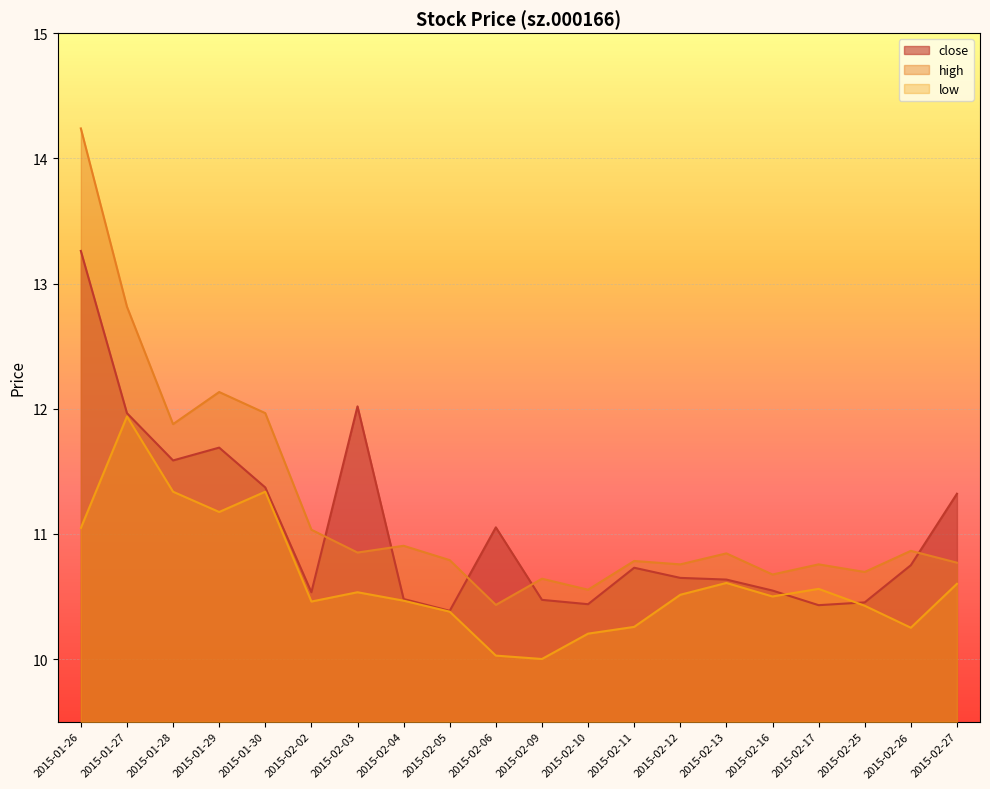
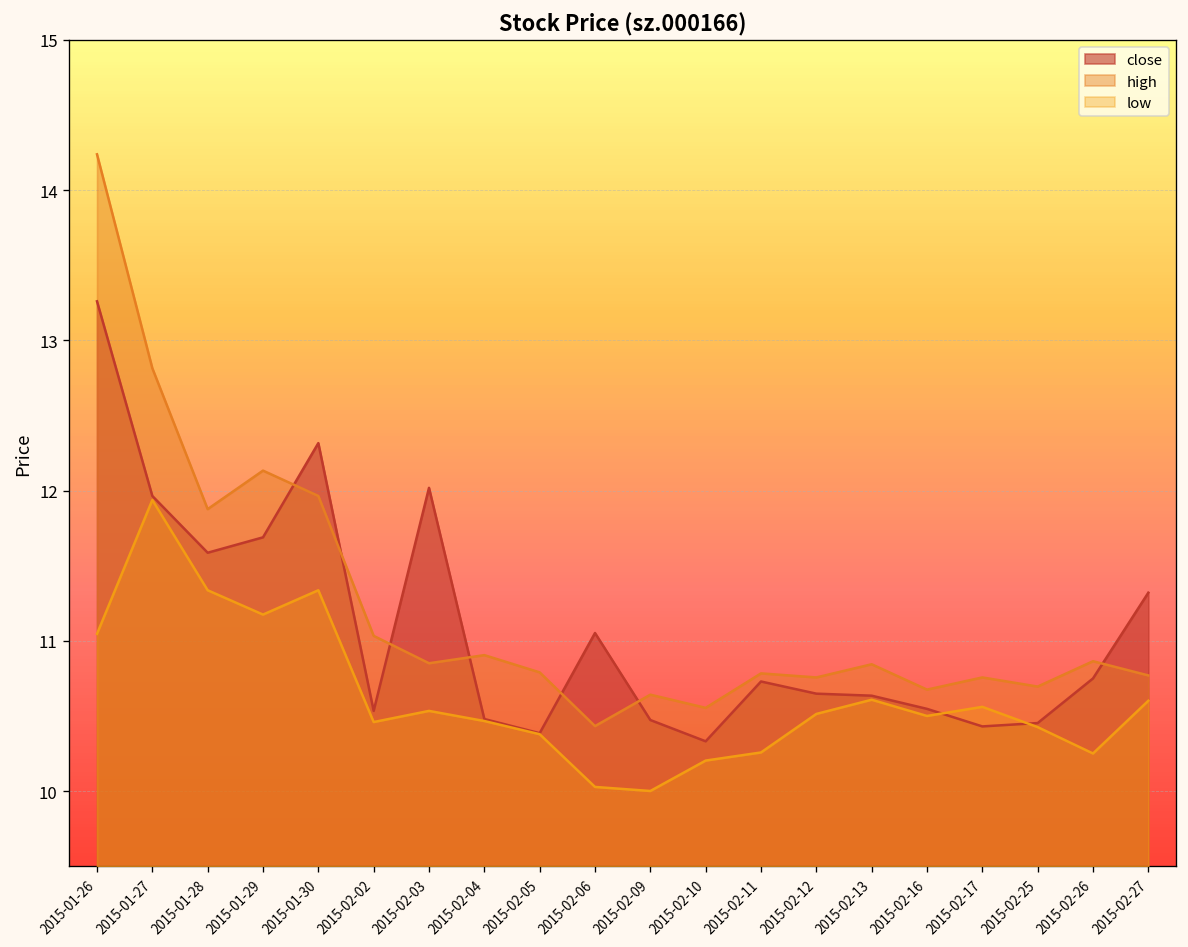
close, 2015-01-30: 11.37 -> 12.32
close, 2015-02-10: 10.44 -> 10.33
